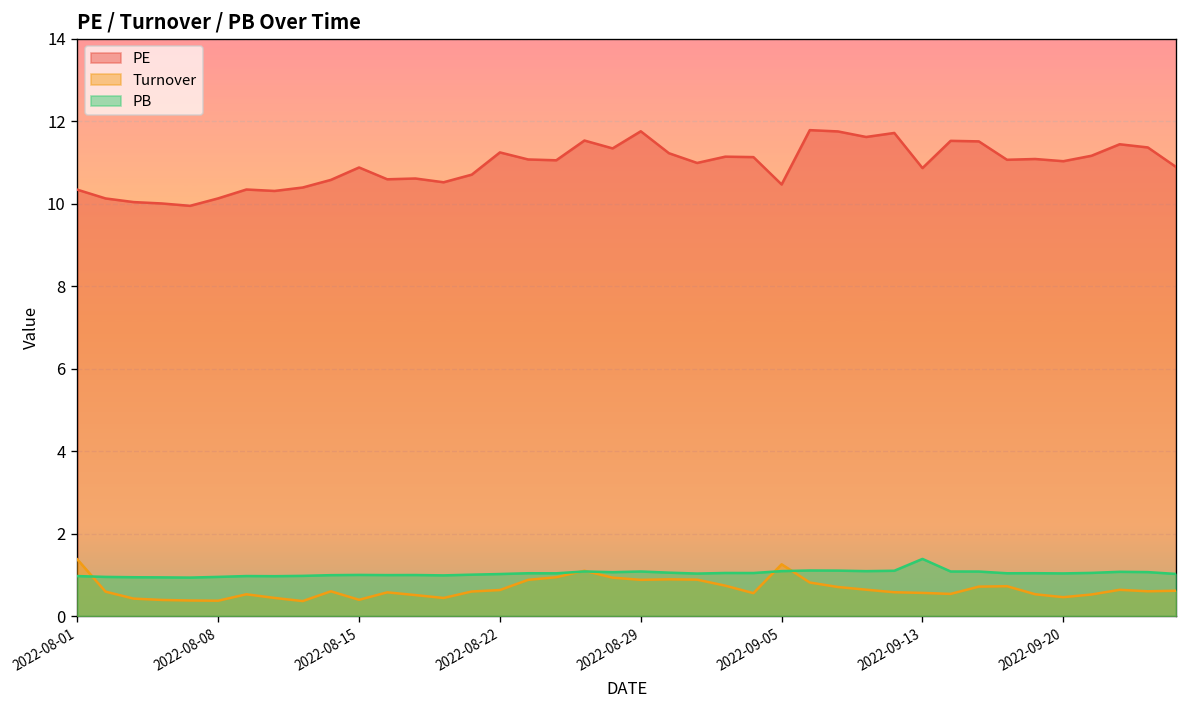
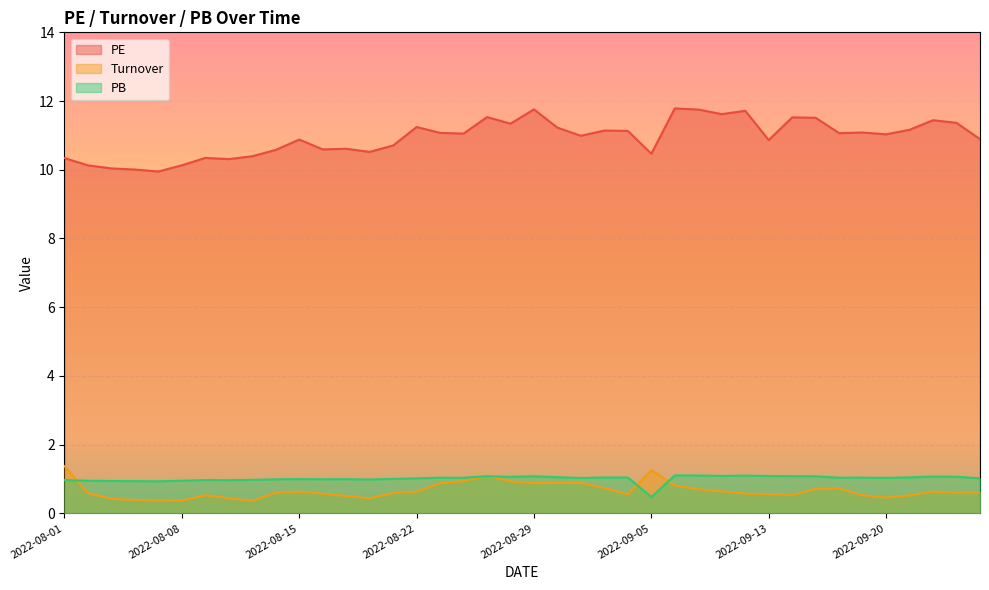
Turnover, 2022-08-15: 0.4 -> 0.6
PB, 2022-09-05: 1.1 -> 0.5
PB, 2022-09-13: 1.4 -> 1.1
